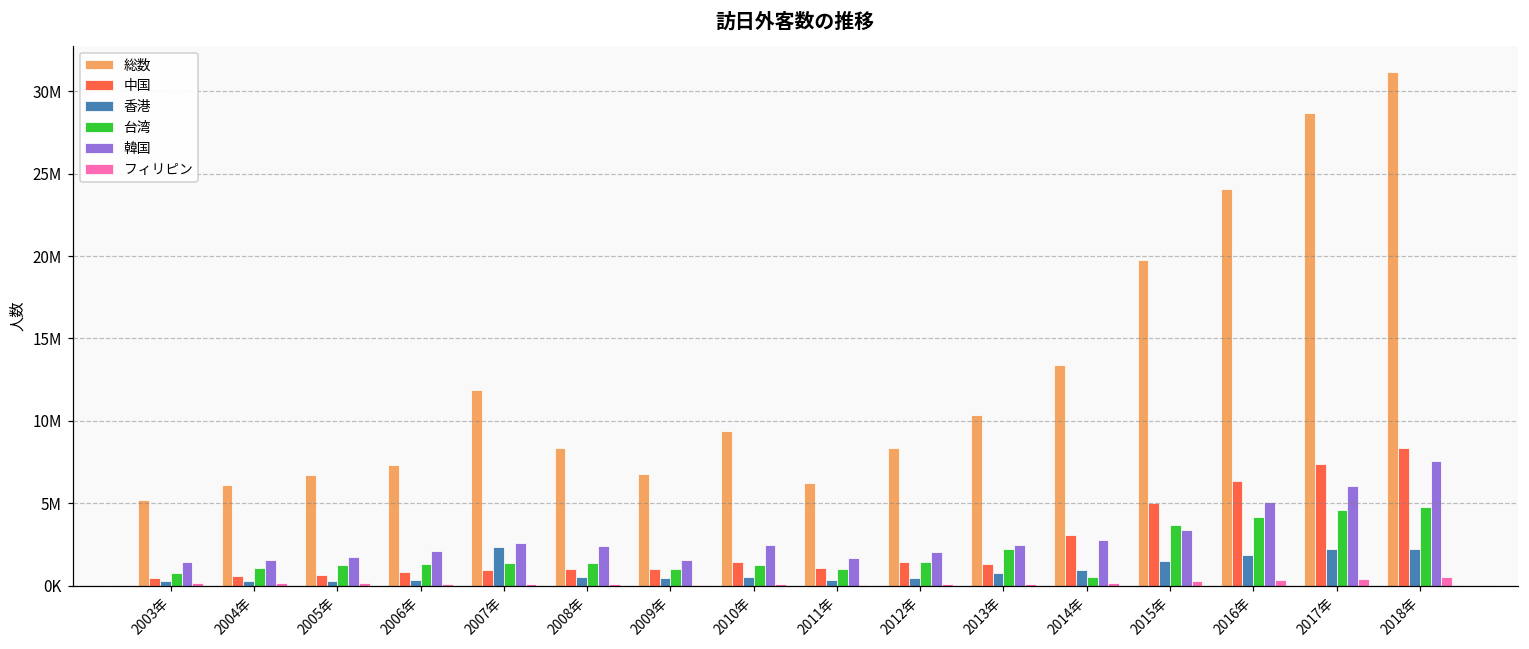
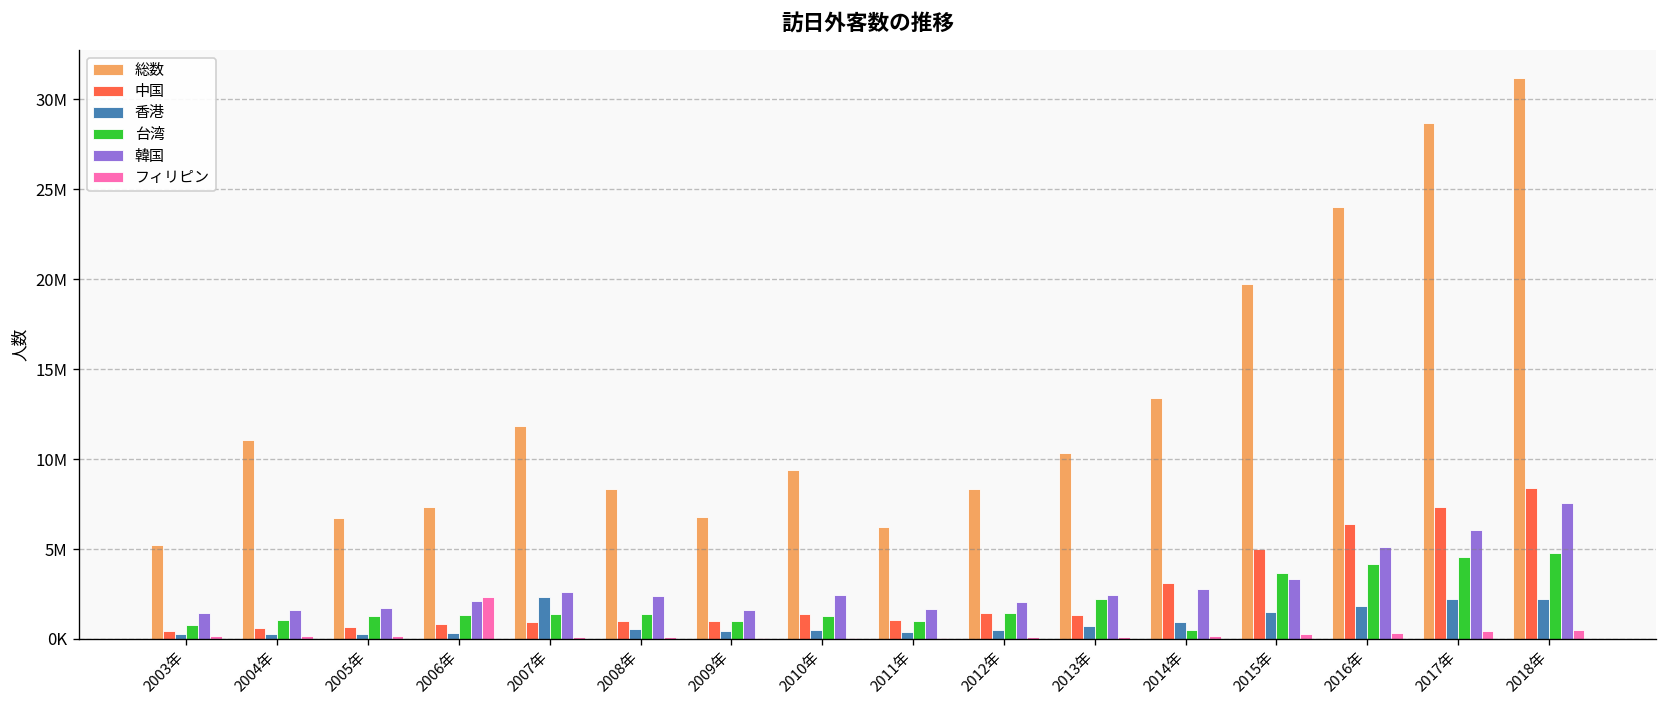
総数, 2004年: 6100000 -> 11000000
フィリピン, 2006年: 100000 -> 2300000
